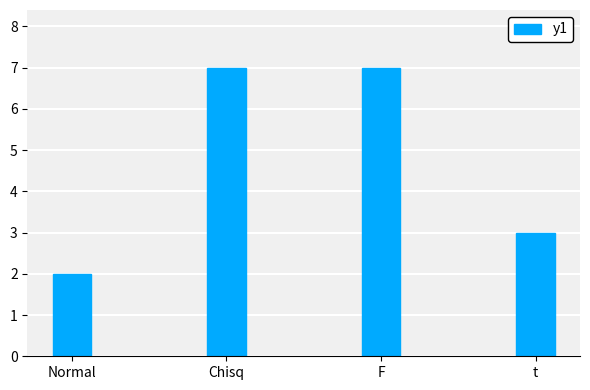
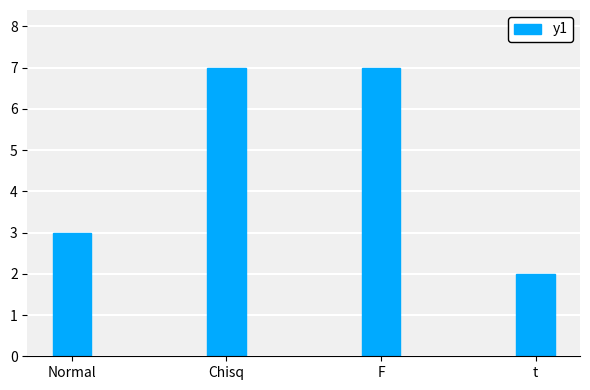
Normal: 2 -> 3
t: 3 -> 2
